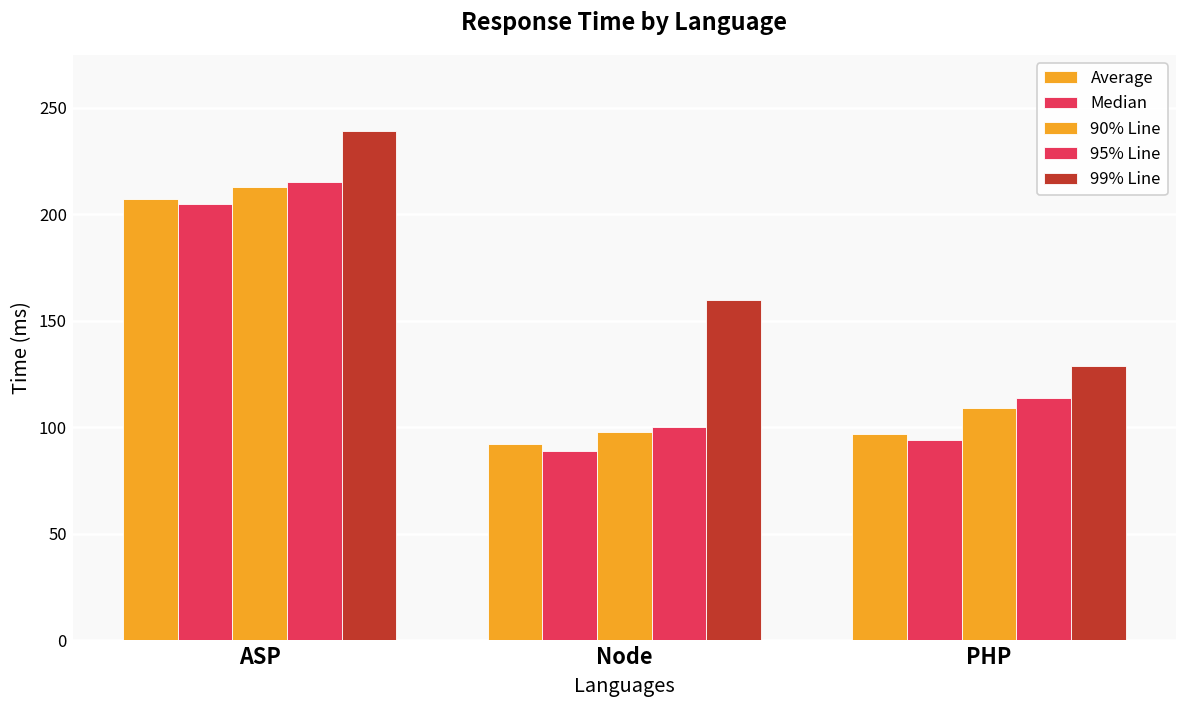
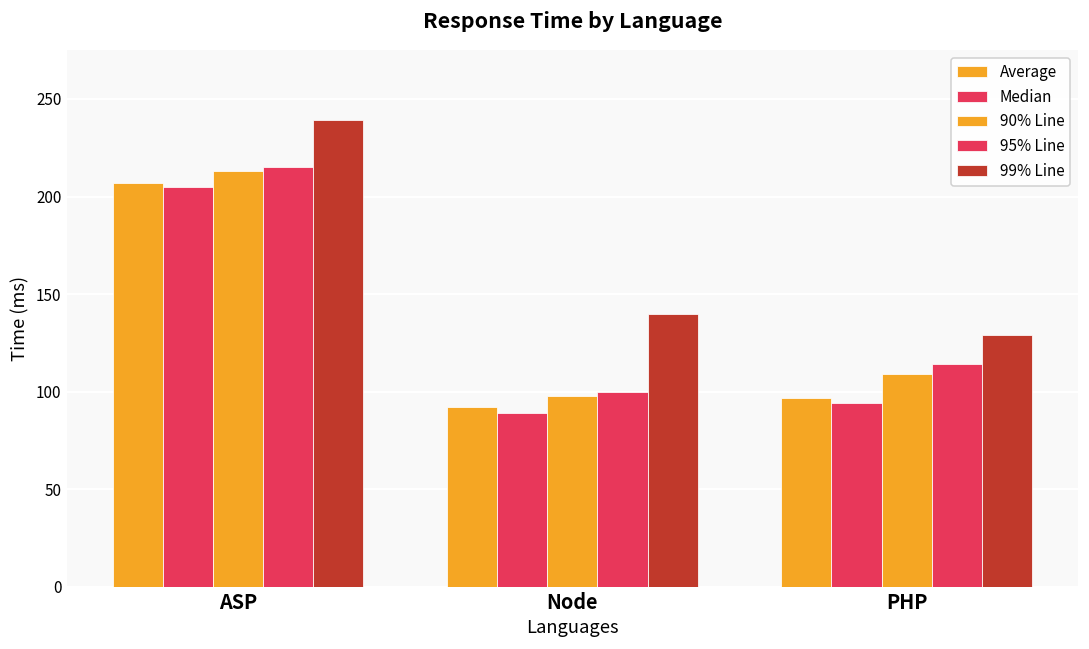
99% Line, Node: 160 -> 140
